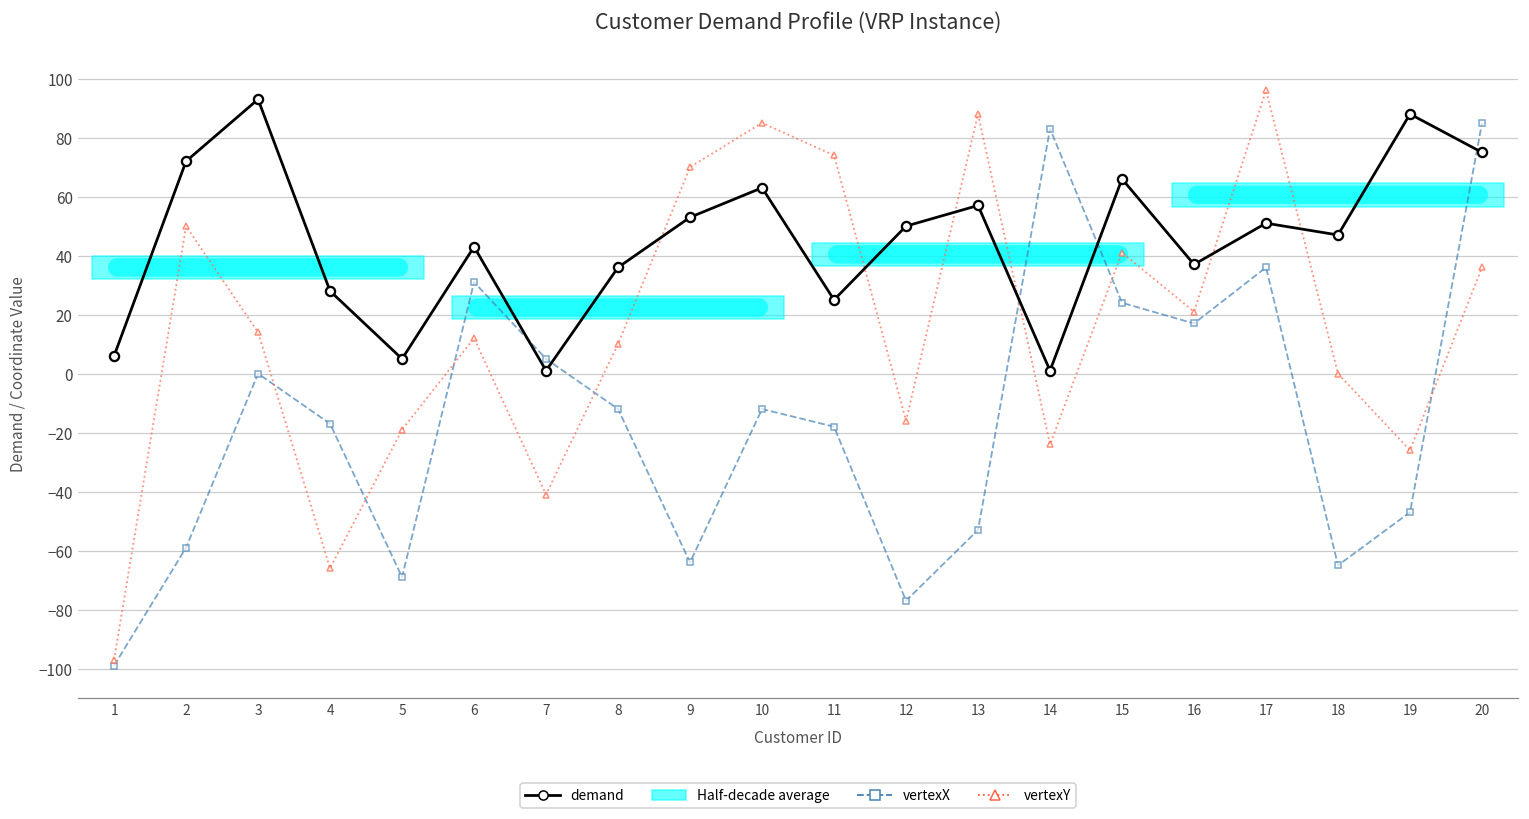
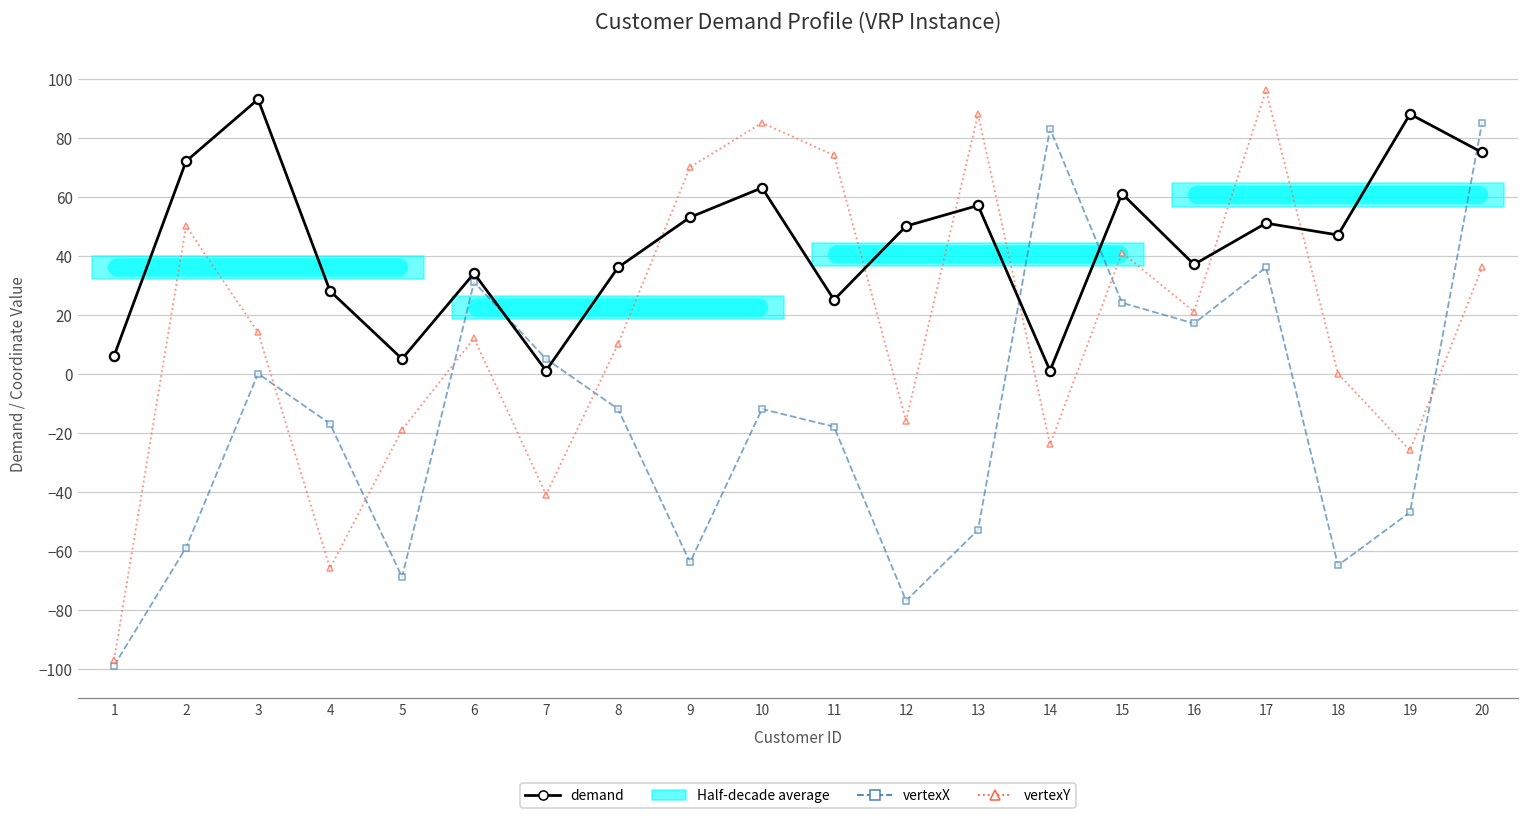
demand, 6: 43 -> 34
demand, 15: 66 -> 61
